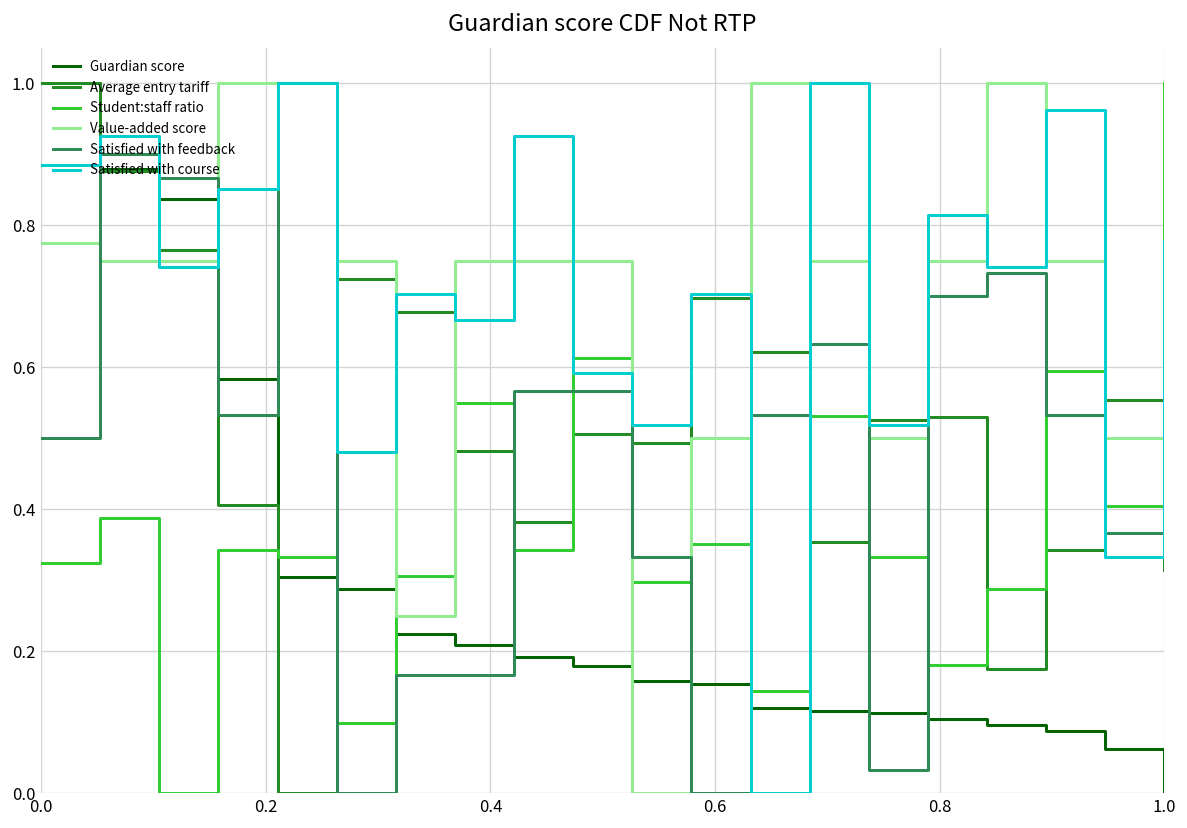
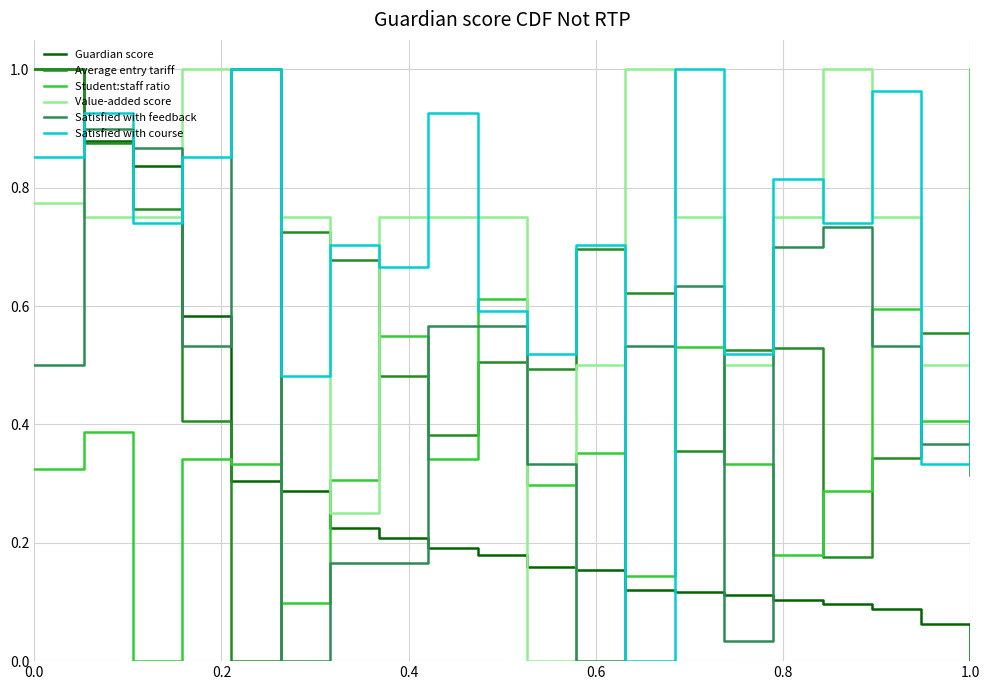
Satisfied with course, 0.0: 0.89 -> 0.85
